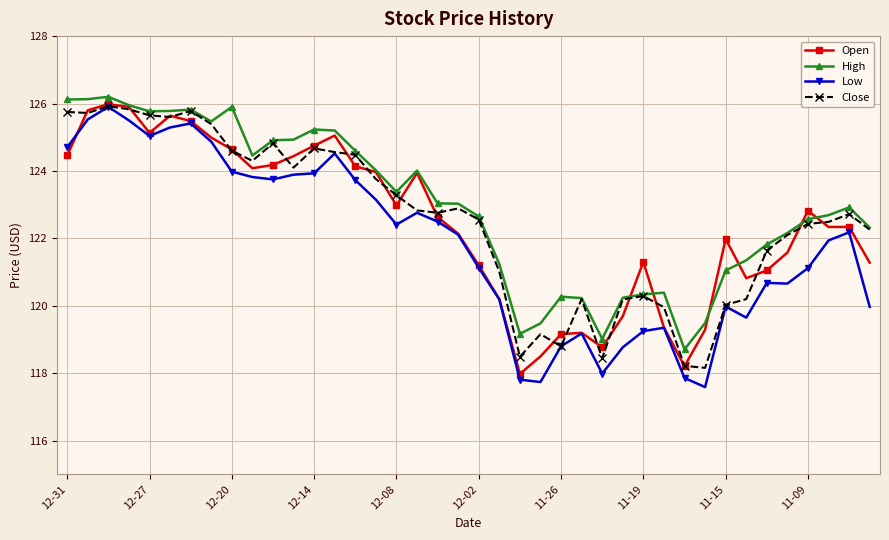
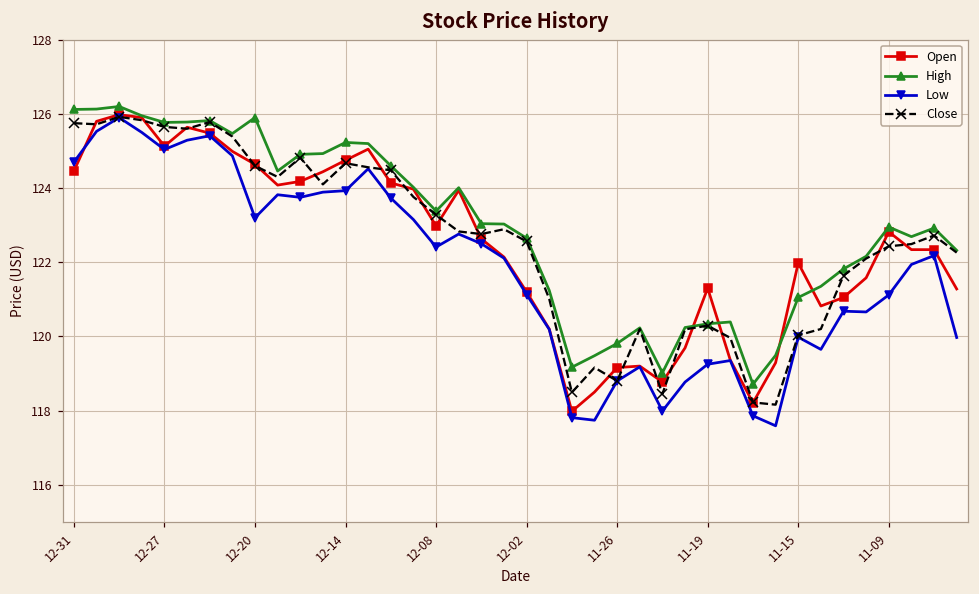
Low, 12-20: 124.0 -> 123.2
High, 11-26: 120.3 -> 119.8
High, 11-09: 122.6 -> 123.0
